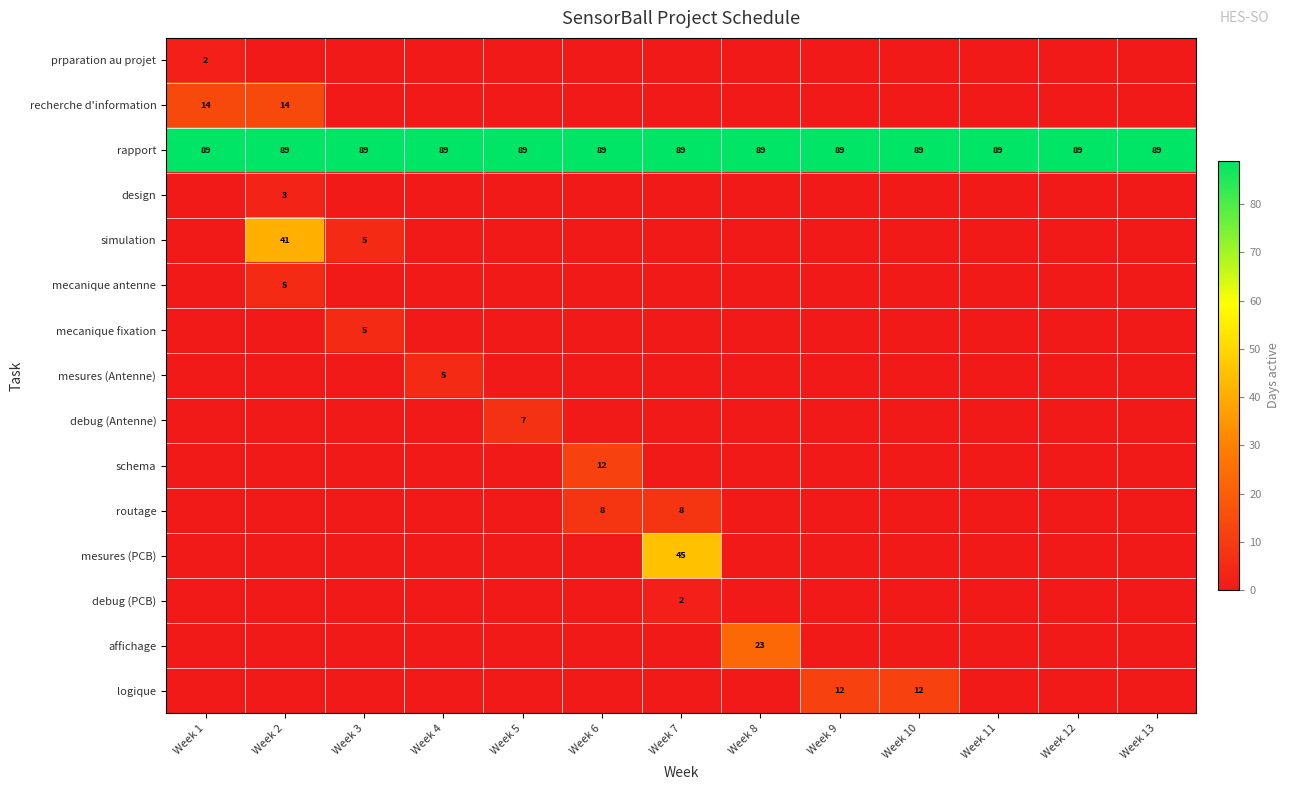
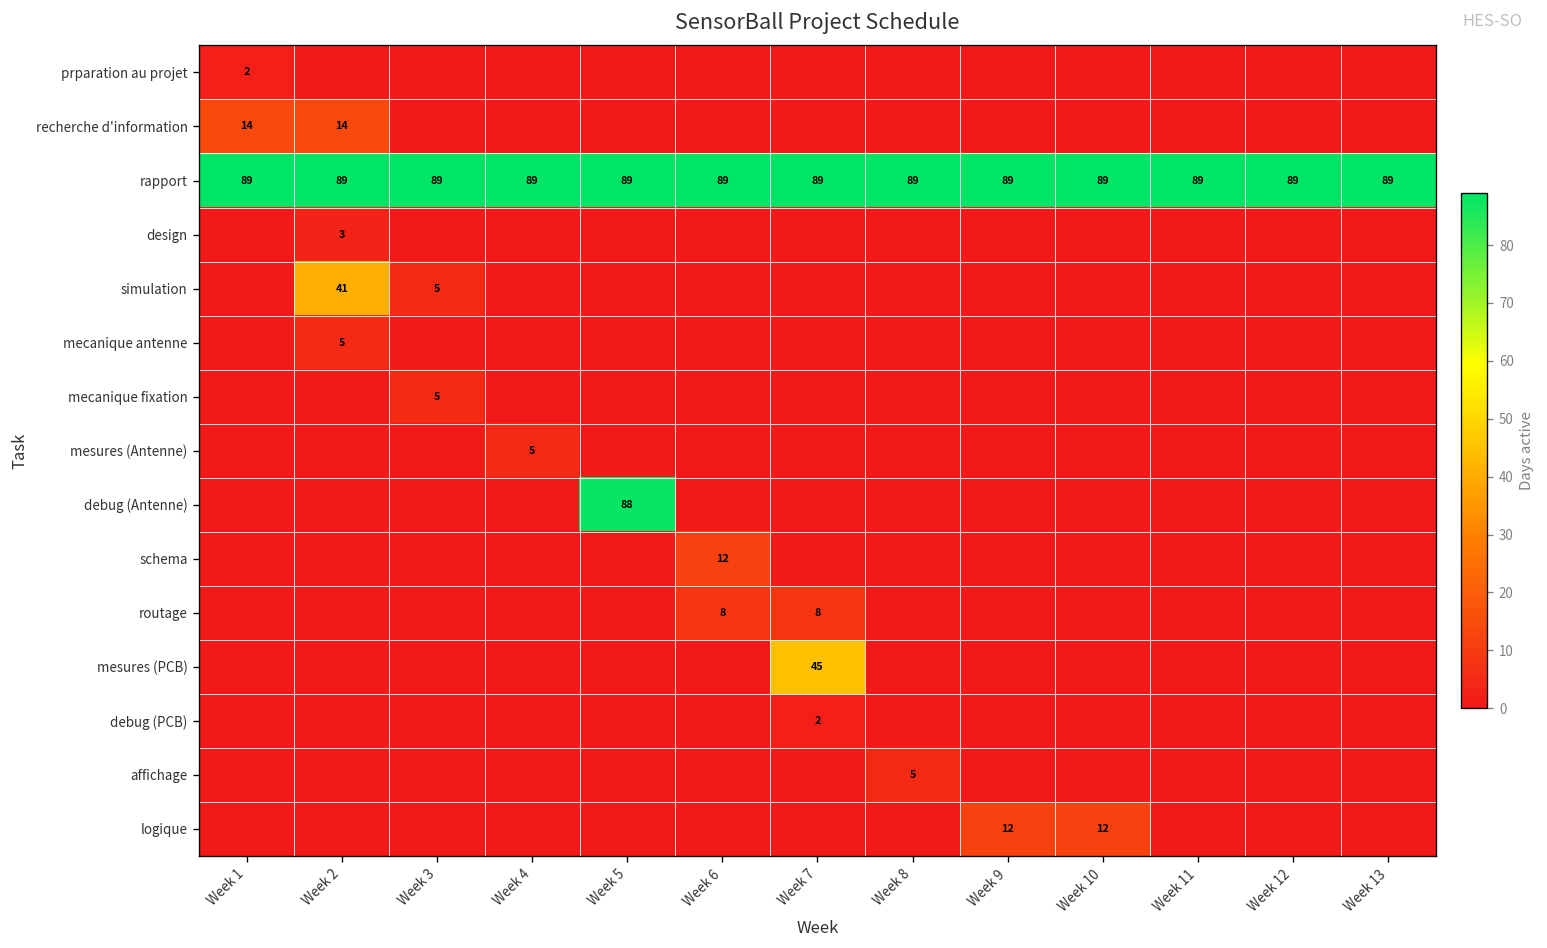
debug (Antenne), Week 5: 7 -> 88
affichage, Week 8: 23 -> 5
